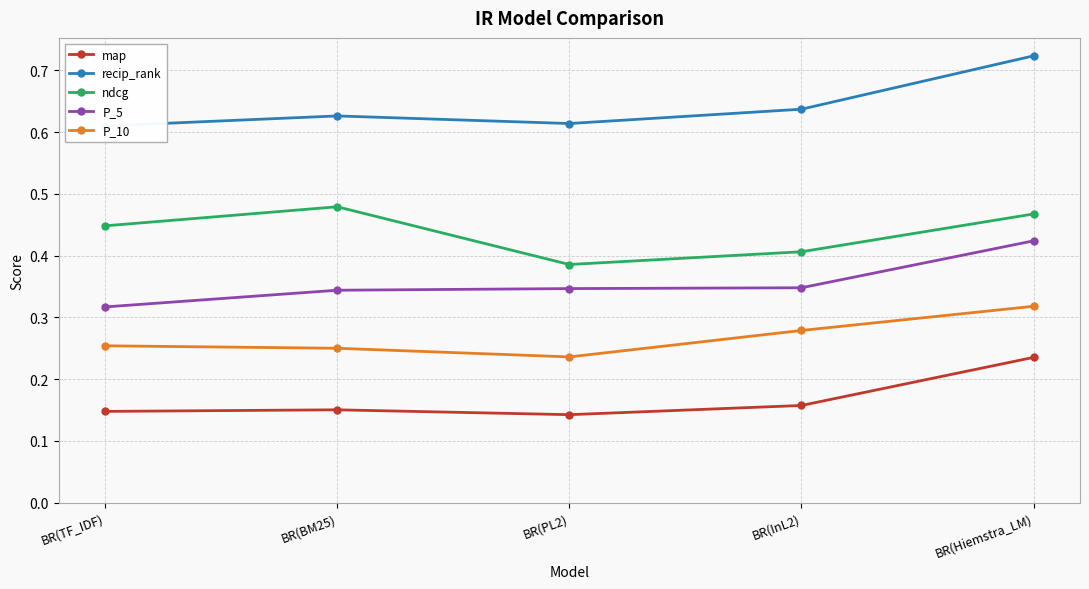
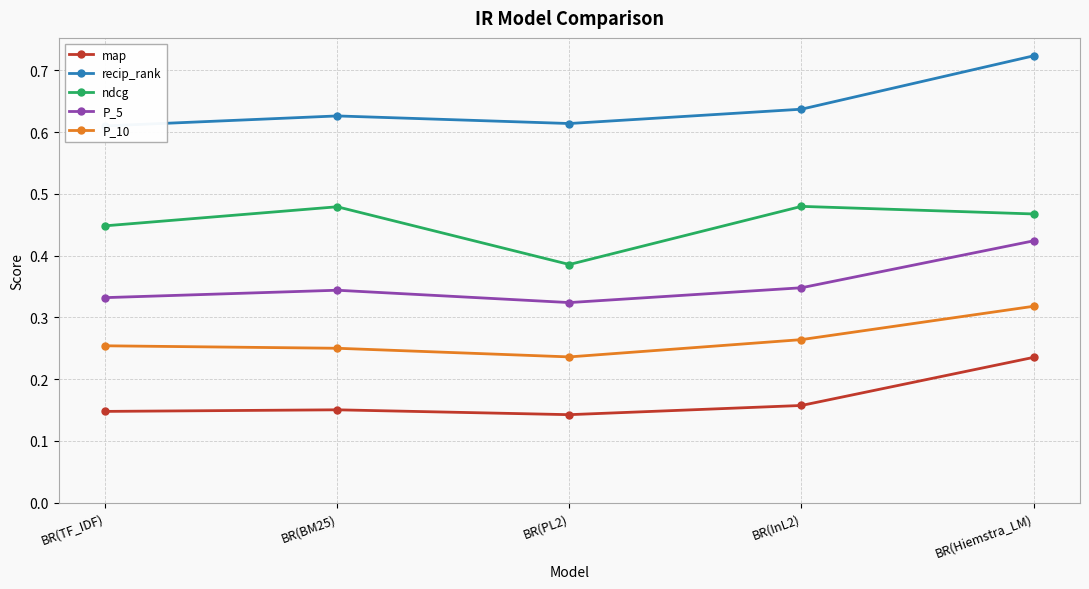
P_5, BR(TF_IDF): 0.32 -> 0.33
P_5, BR(PL2): 0.35 -> 0.32
ndcg, BR(InL2): 0.41 -> 0.48
P_10, BR(InL2): 0.28 -> 0.26
